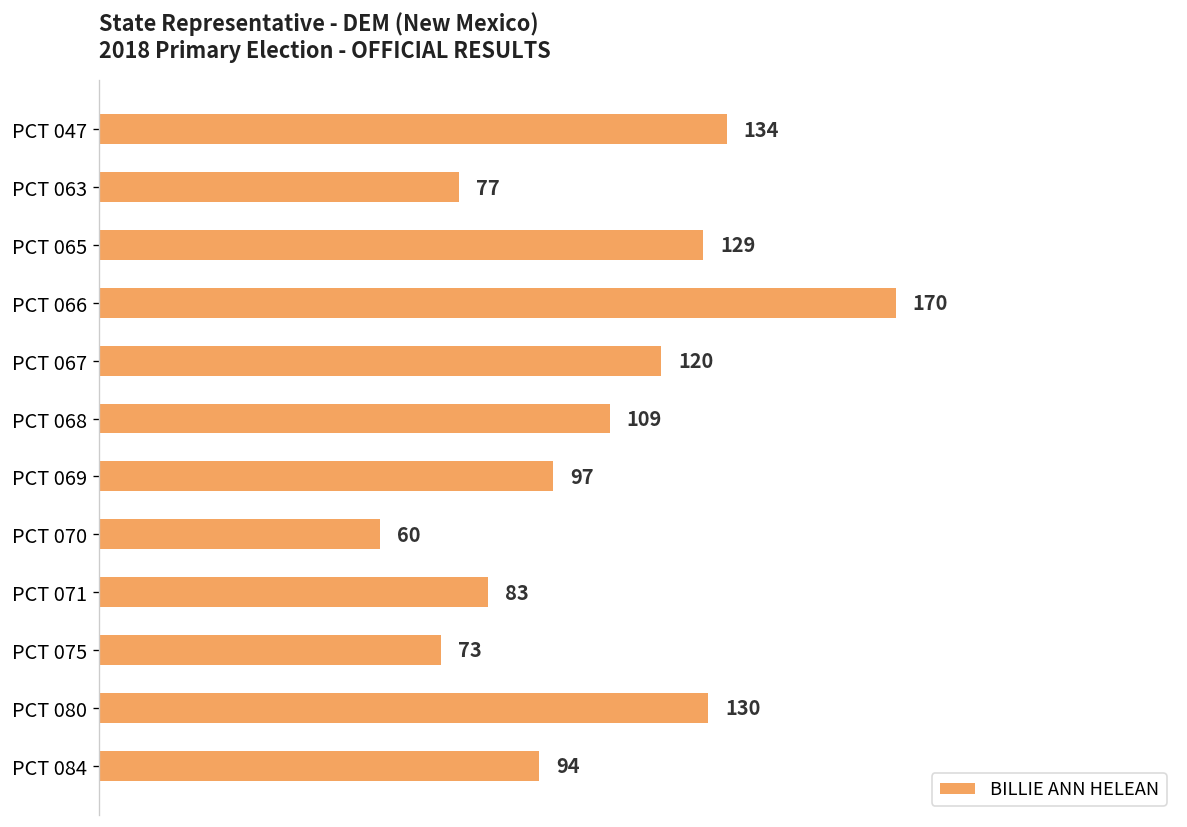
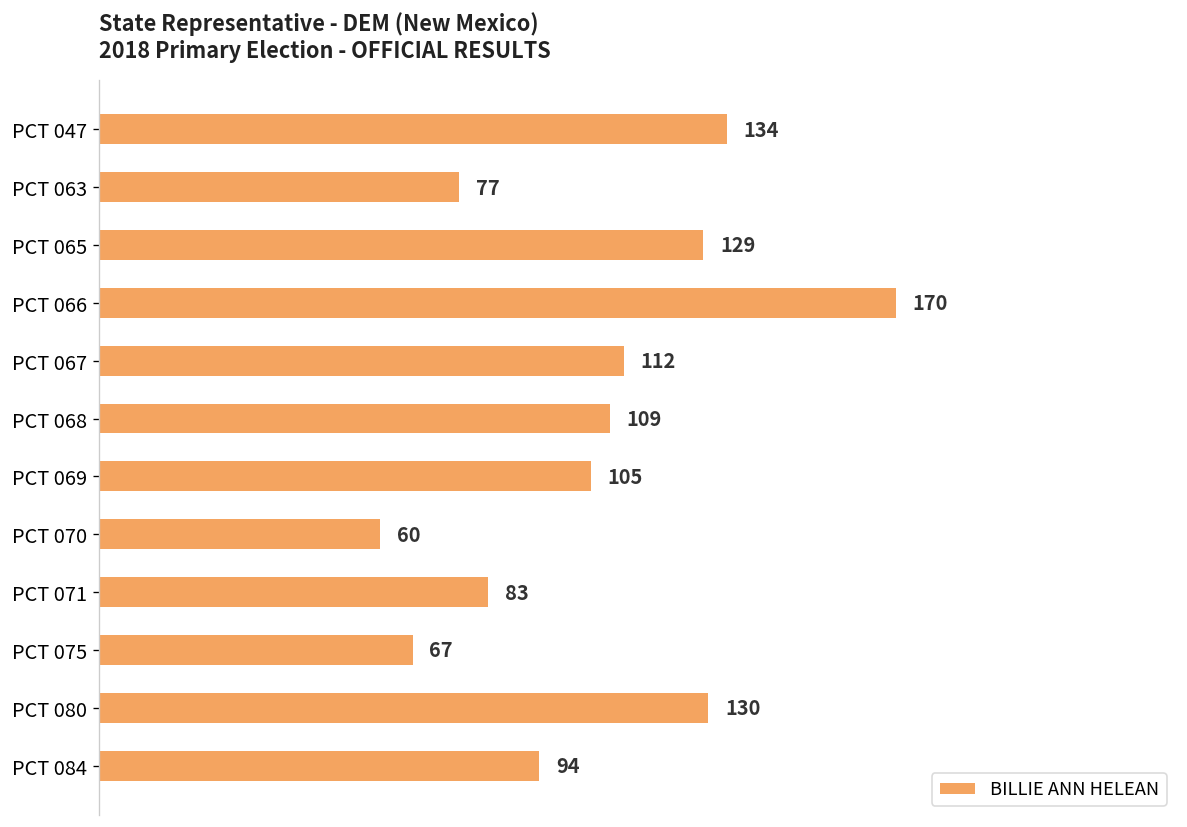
PCT 067: 120 -> 112
PCT 069: 97 -> 105
PCT 075: 73 -> 67
